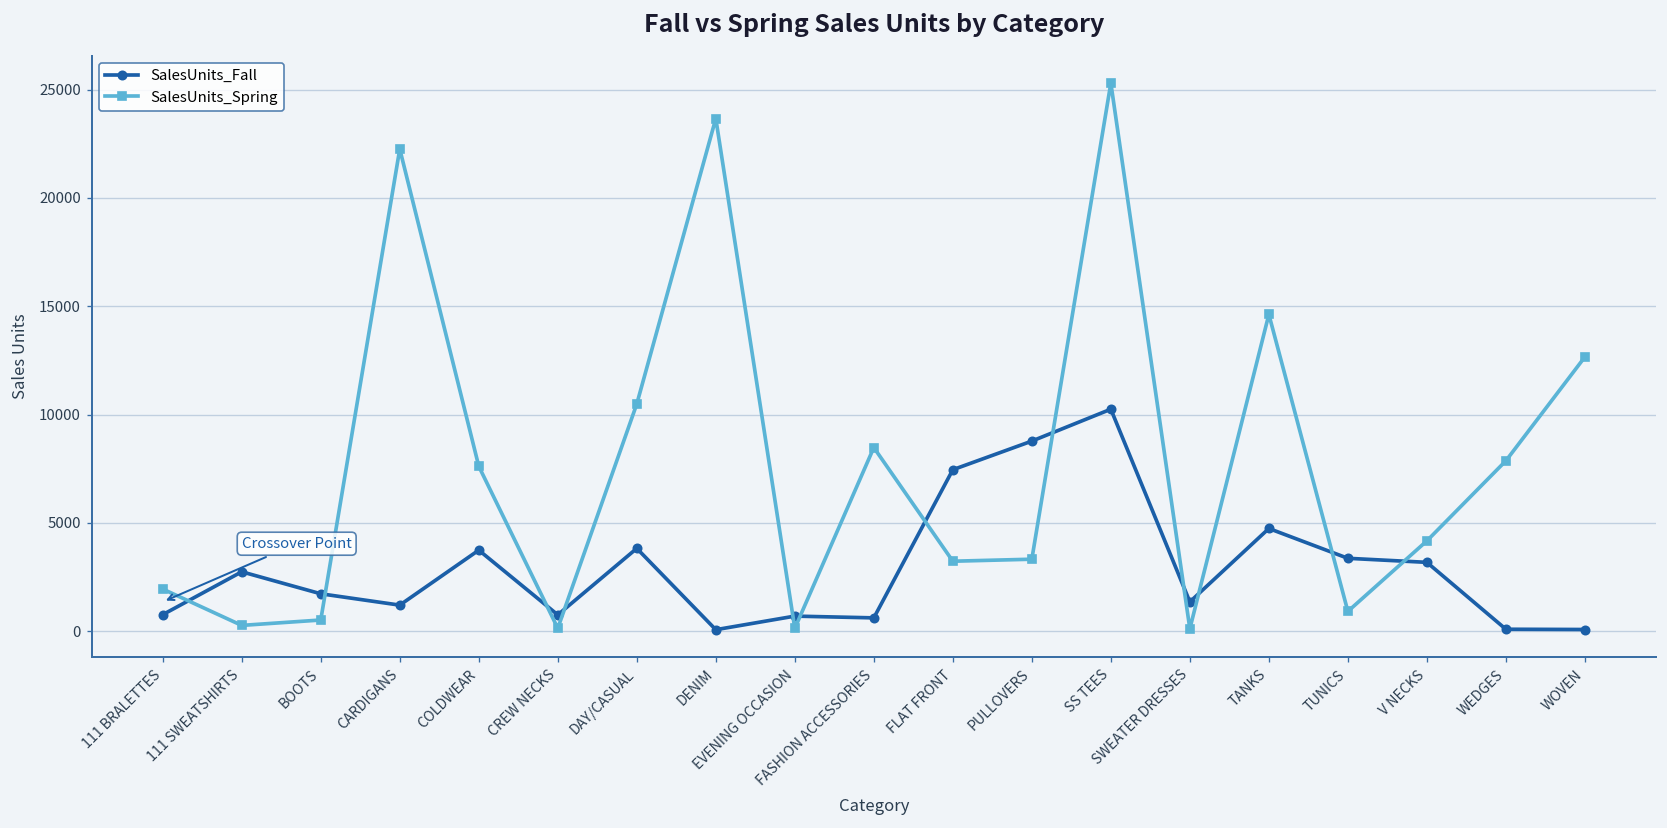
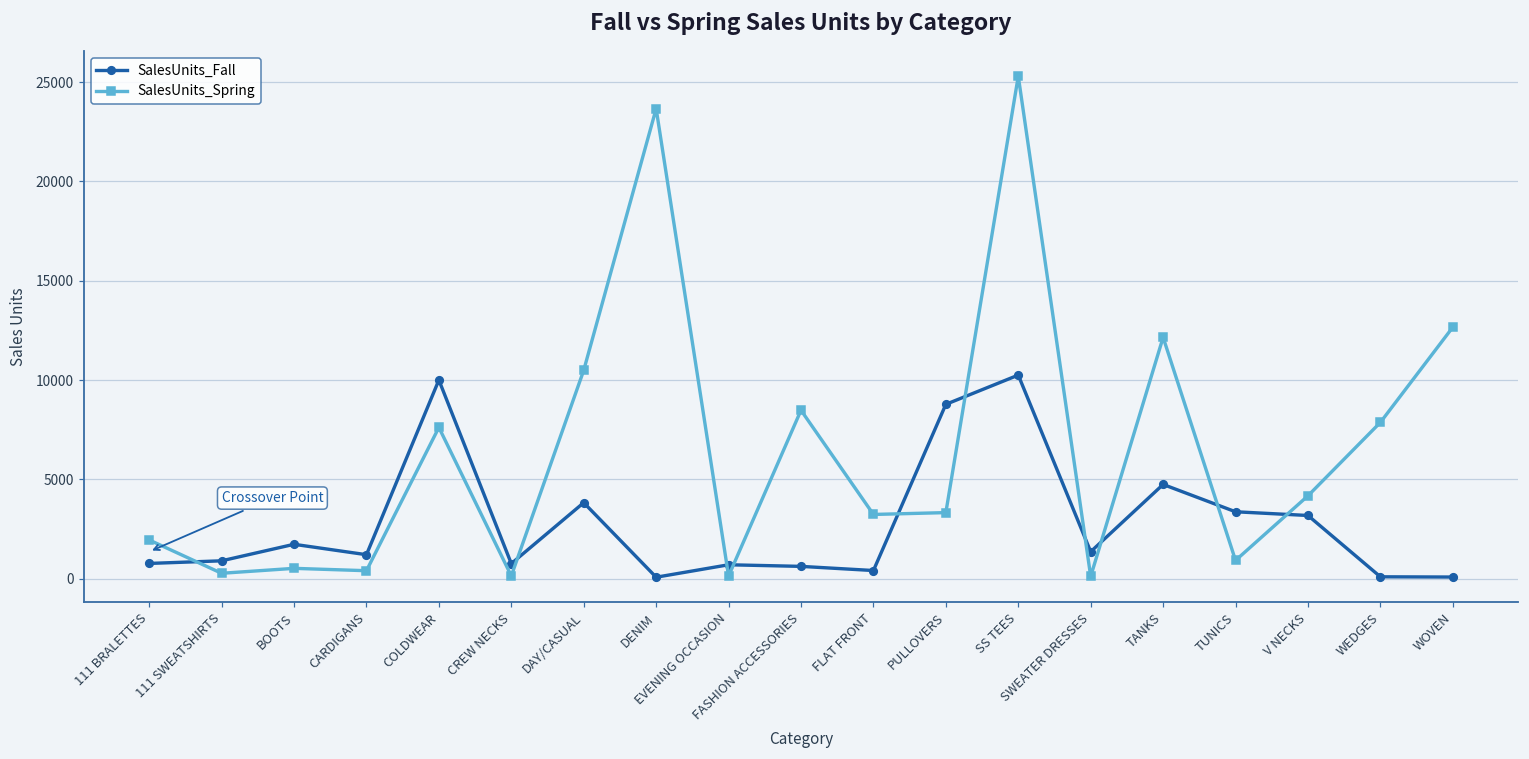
SalesUnits_Fall, 111 SWEATSHIRTS: 2700 -> 900
SalesUnits_Spring, CARDIGANS: 22300 -> 400
SalesUnits_Fall, COLDWEAR: 3700 -> 10000
SalesUnits_Fall, FLAT FRONT: 7500 -> 400
SalesUnits_Spring, TANKS: 14600 -> 12100
